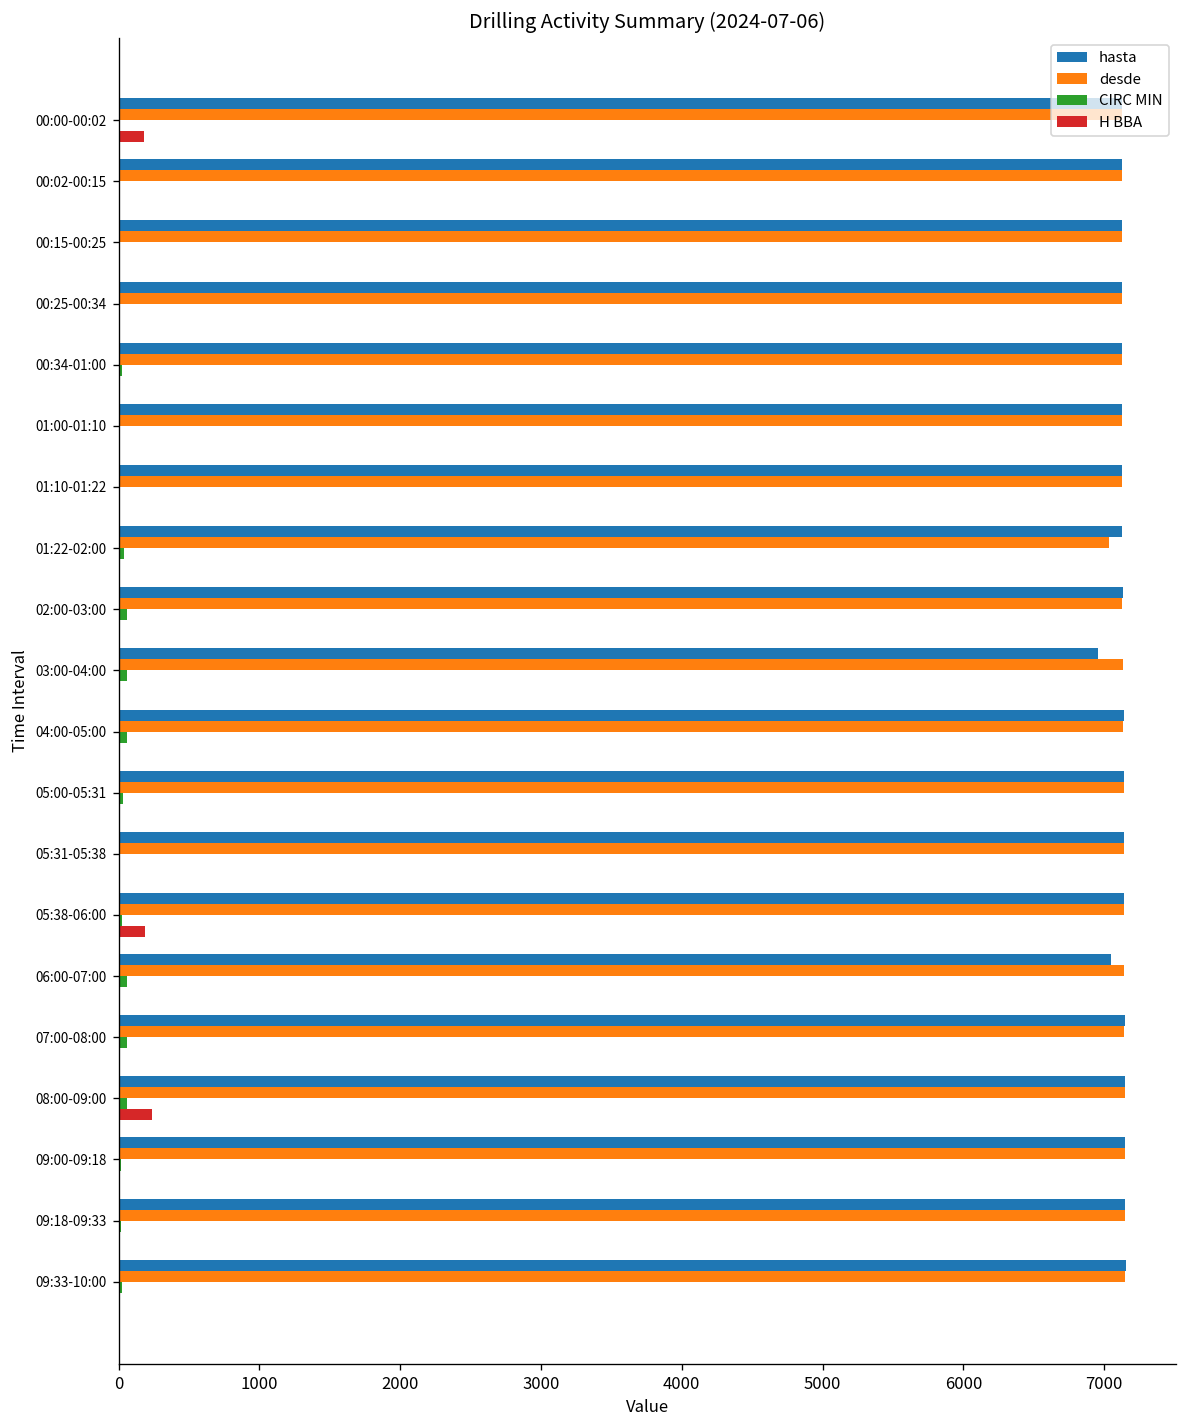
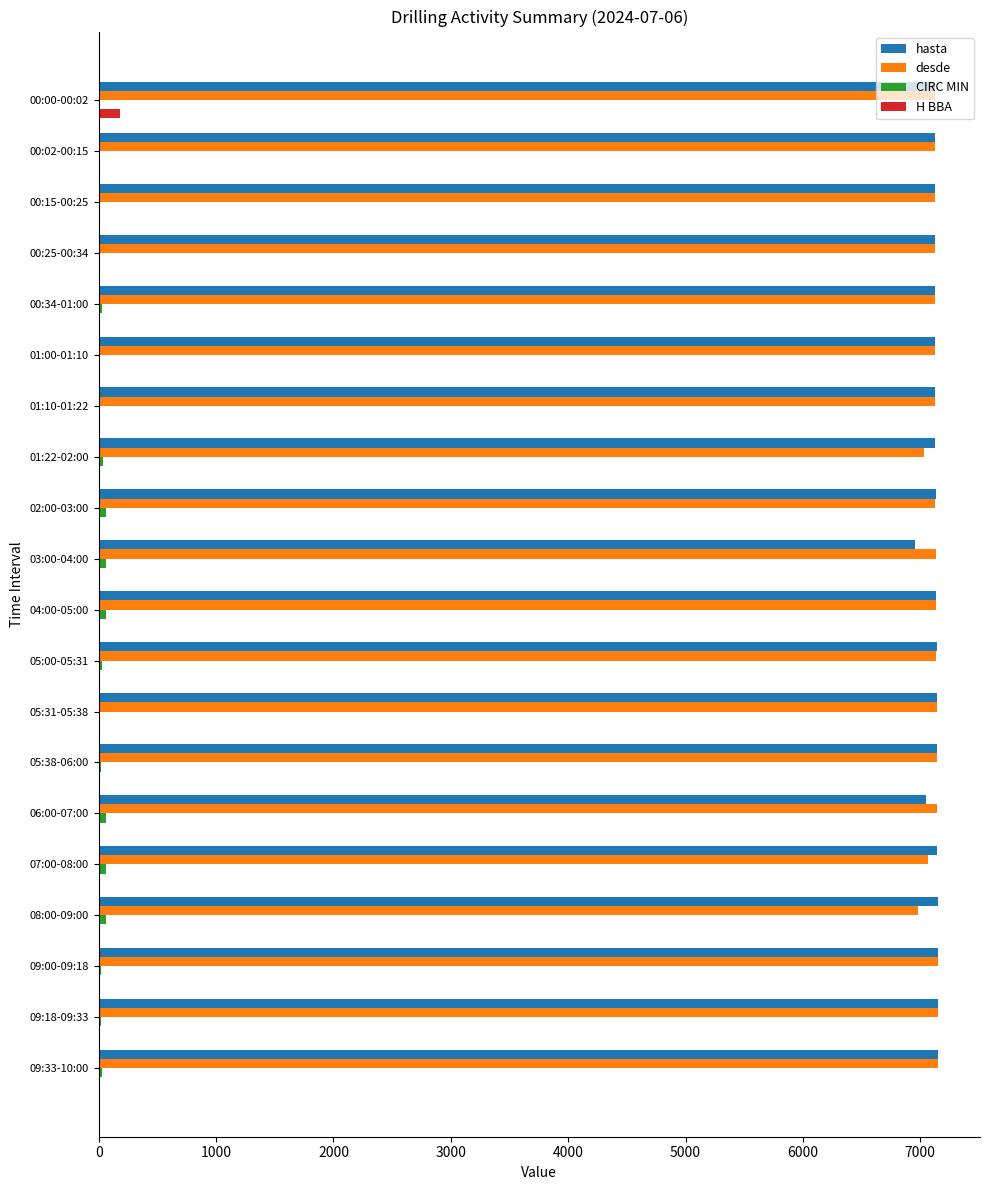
H BBA, 05:38-06:00: 180 -> 0
desde, 07:00-08:00: 7140 -> 7070
desde, 08:00-09:00: 7150 -> 6980
H BBA, 08:00-09:00: 240 -> 0
